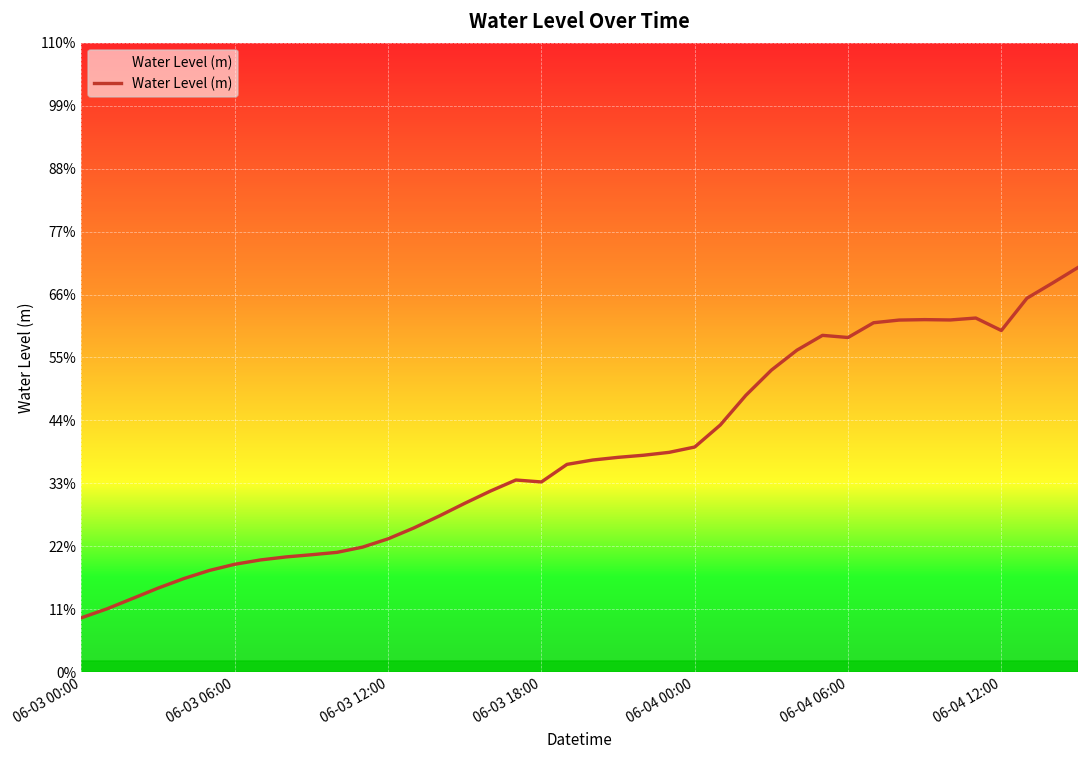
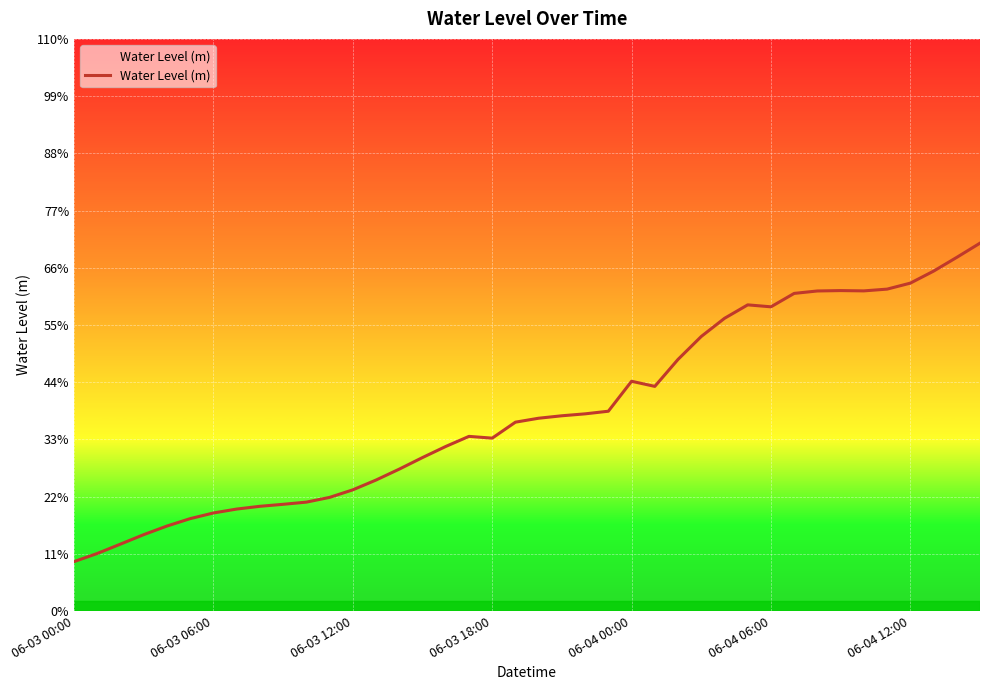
06-04 00:00: 39% -> 44%
06-04 12:00: 60% -> 63%
